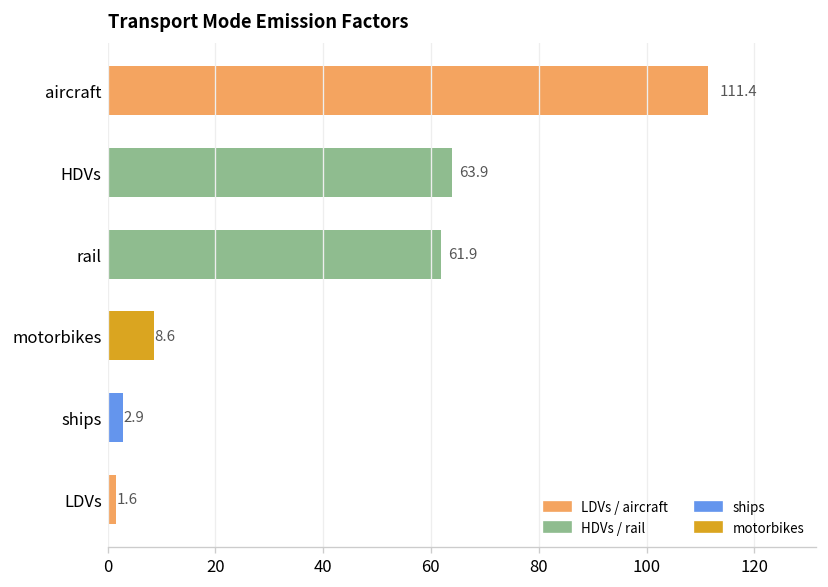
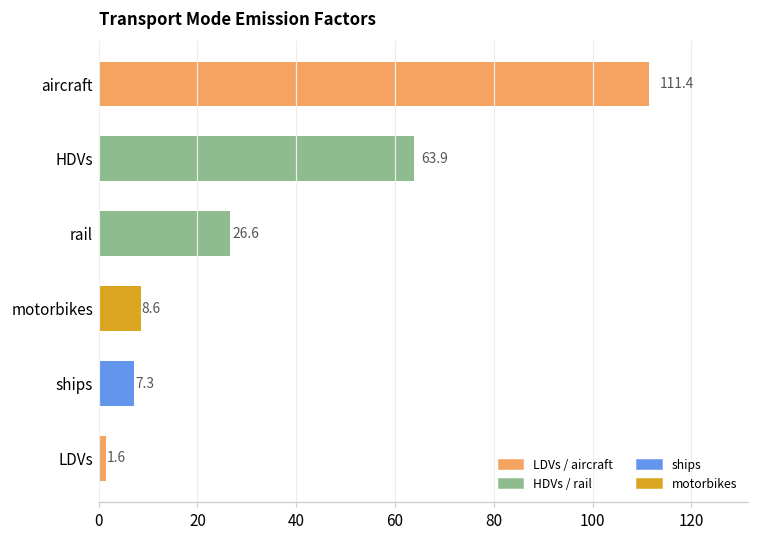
rail: 61.9 -> 26.6
ships: 2.9 -> 7.3
